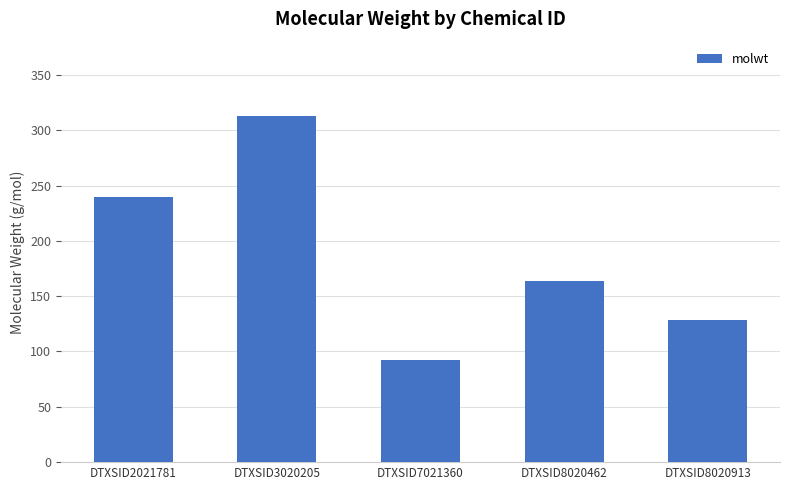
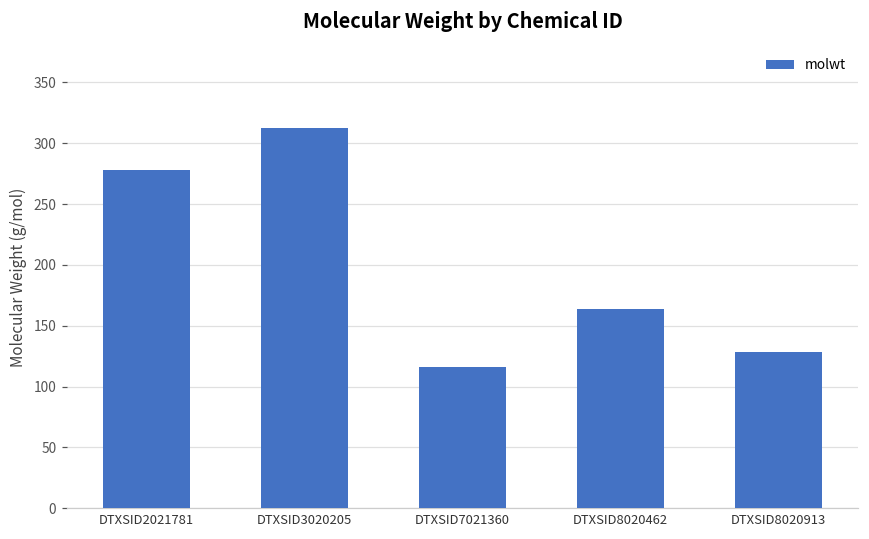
DTXSID2021781: 240 -> 278
DTXSID7021360: 92 -> 116
